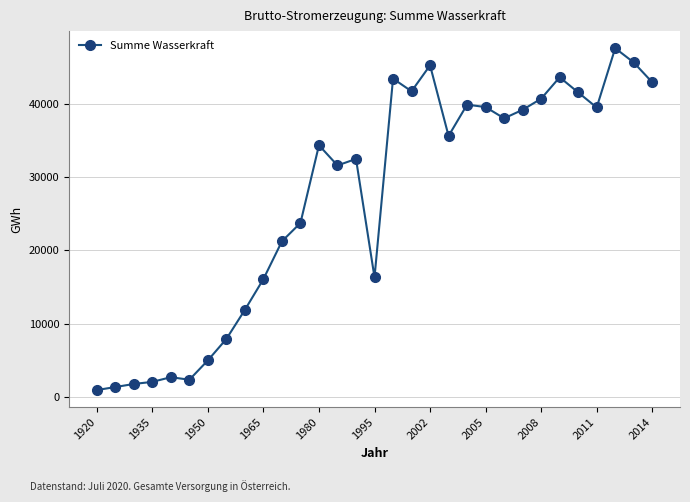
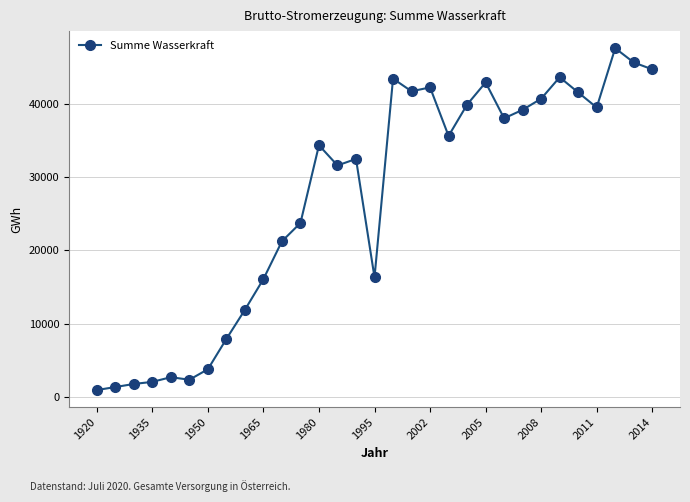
1950: 5000 -> 4000
2002: 45000 -> 42000
2005: 40000 -> 43000
2014: 43000 -> 45000
